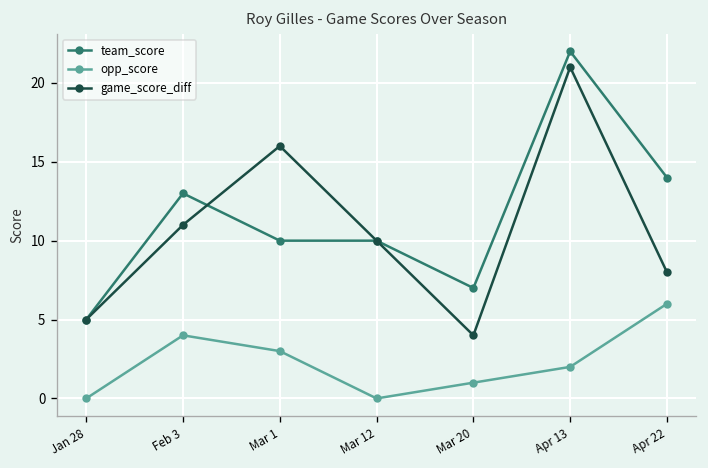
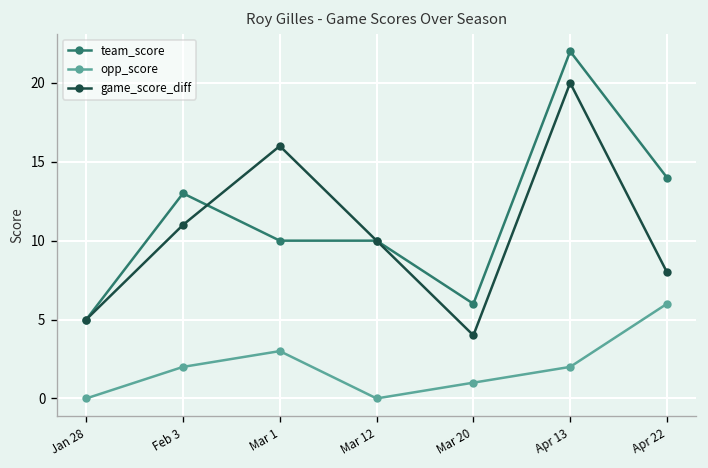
opp_score, Feb 3: 4 -> 2
team_score, Mar 20: 7 -> 6
game_score_diff, Apr 13: 21 -> 20
